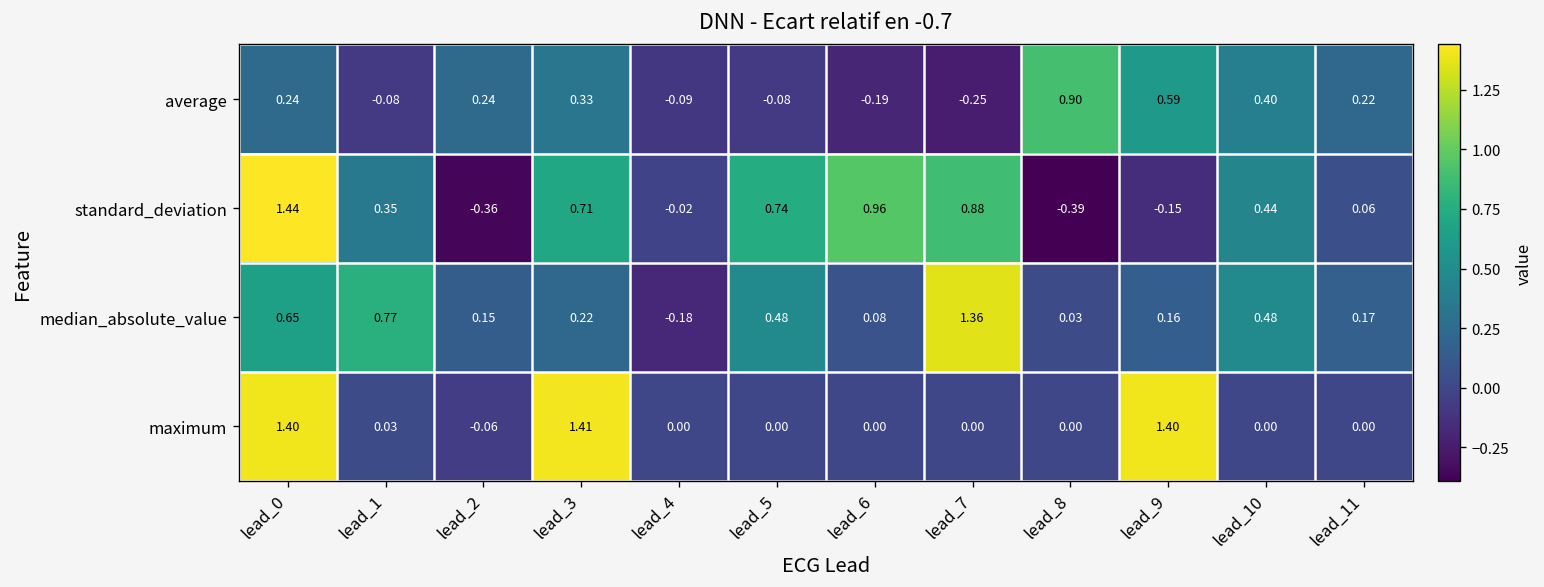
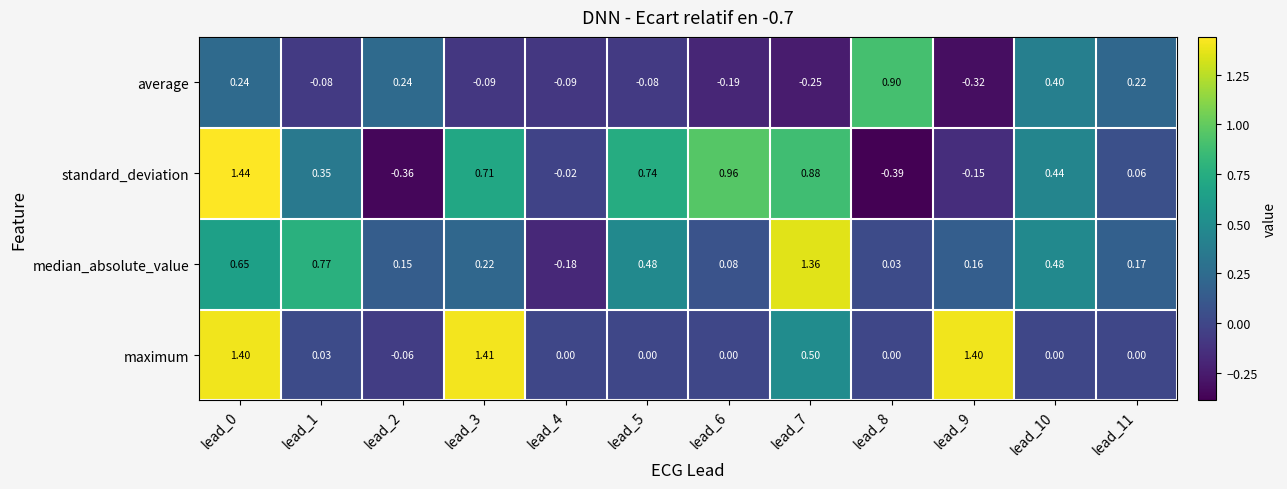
average, lead_3: 0.33 -> -0.09
average, lead_9: 0.59 -> -0.32
maximum, lead_7: 0.00 -> 0.50
